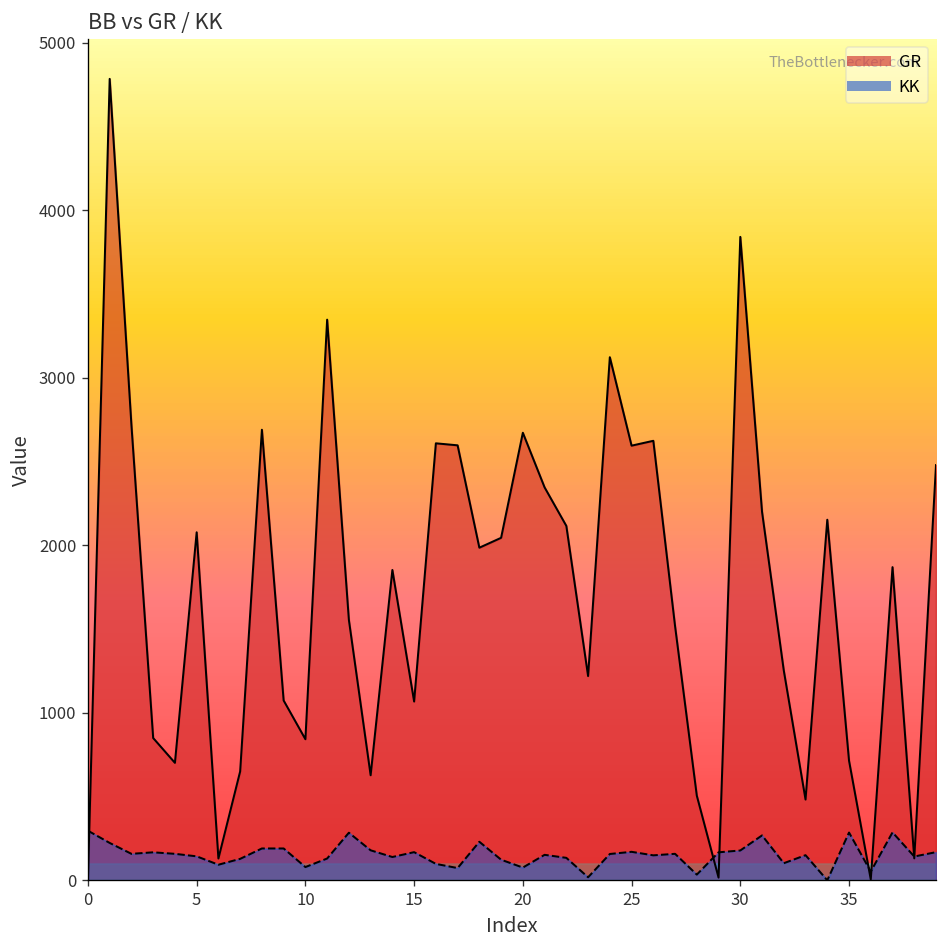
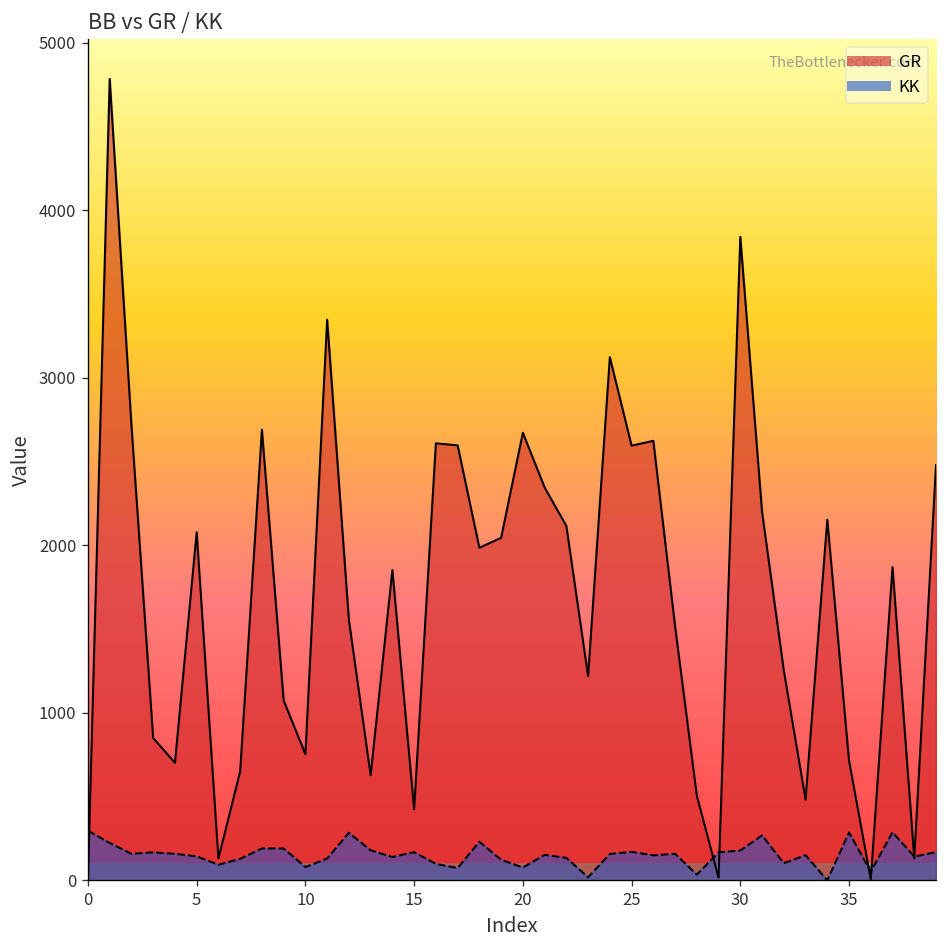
GR, 10: 840 -> 750
GR, 15: 1070 -> 430
